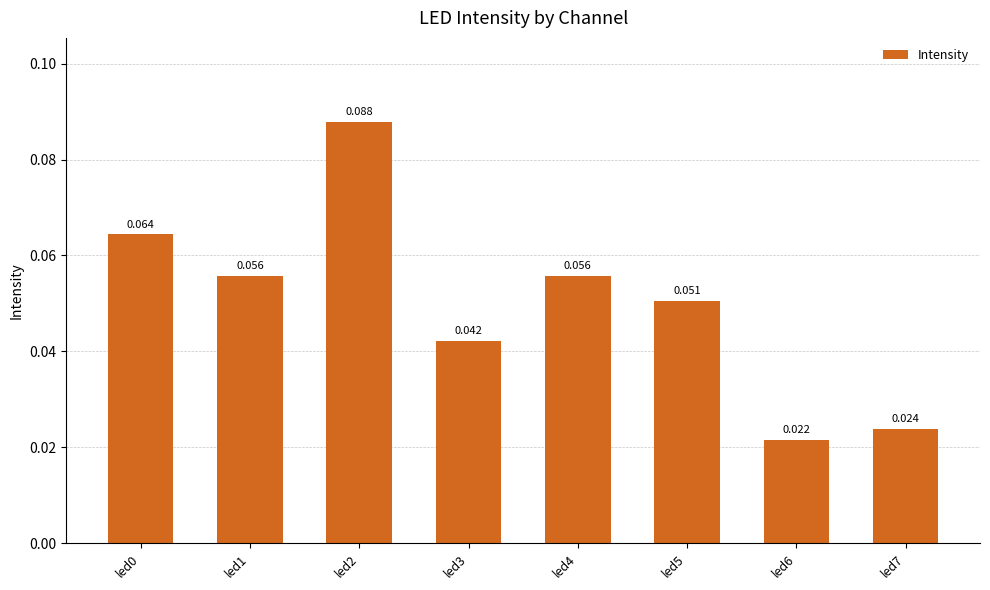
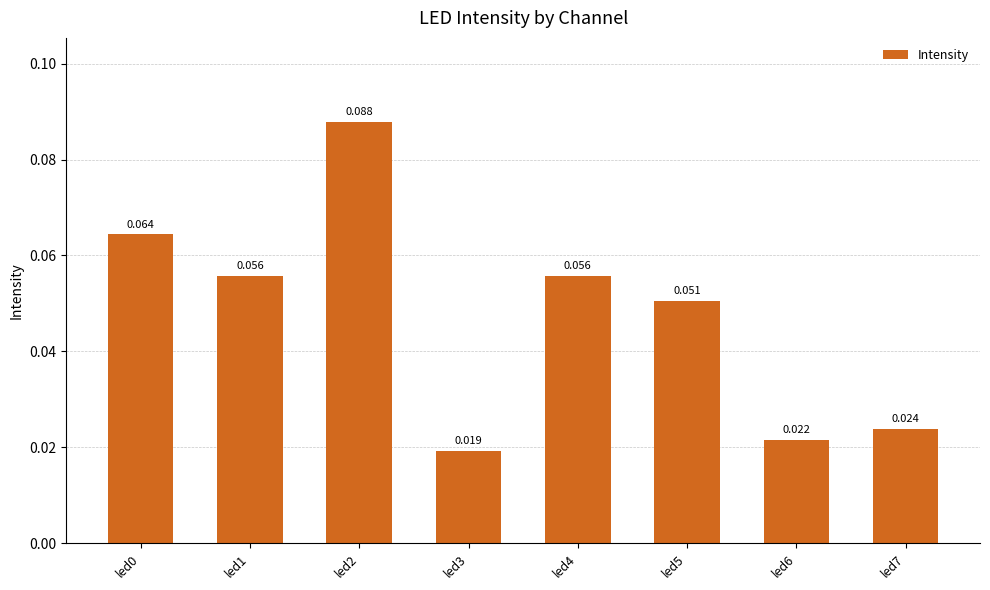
led3: 0.042 -> 0.019
